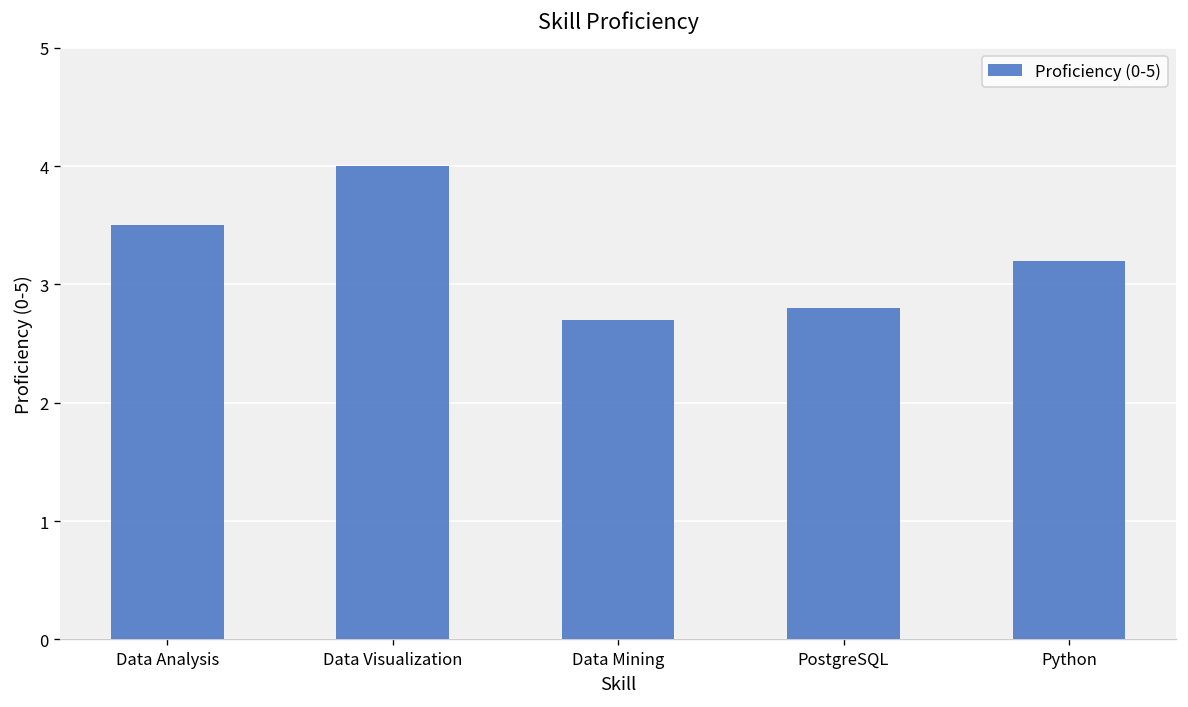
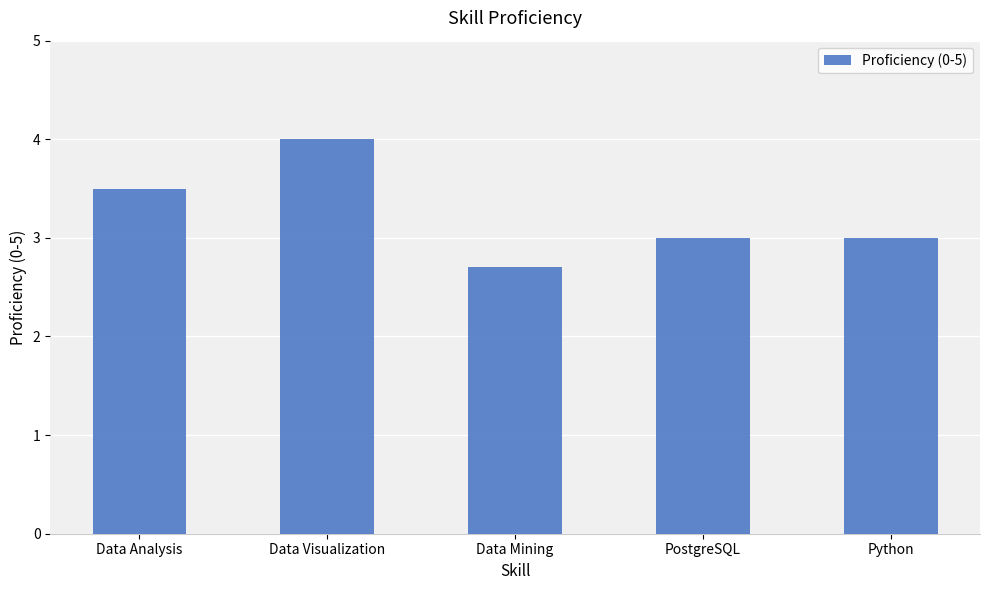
PostgreSQL: 2.8 -> 3.0
Python: 3.2 -> 3.0
